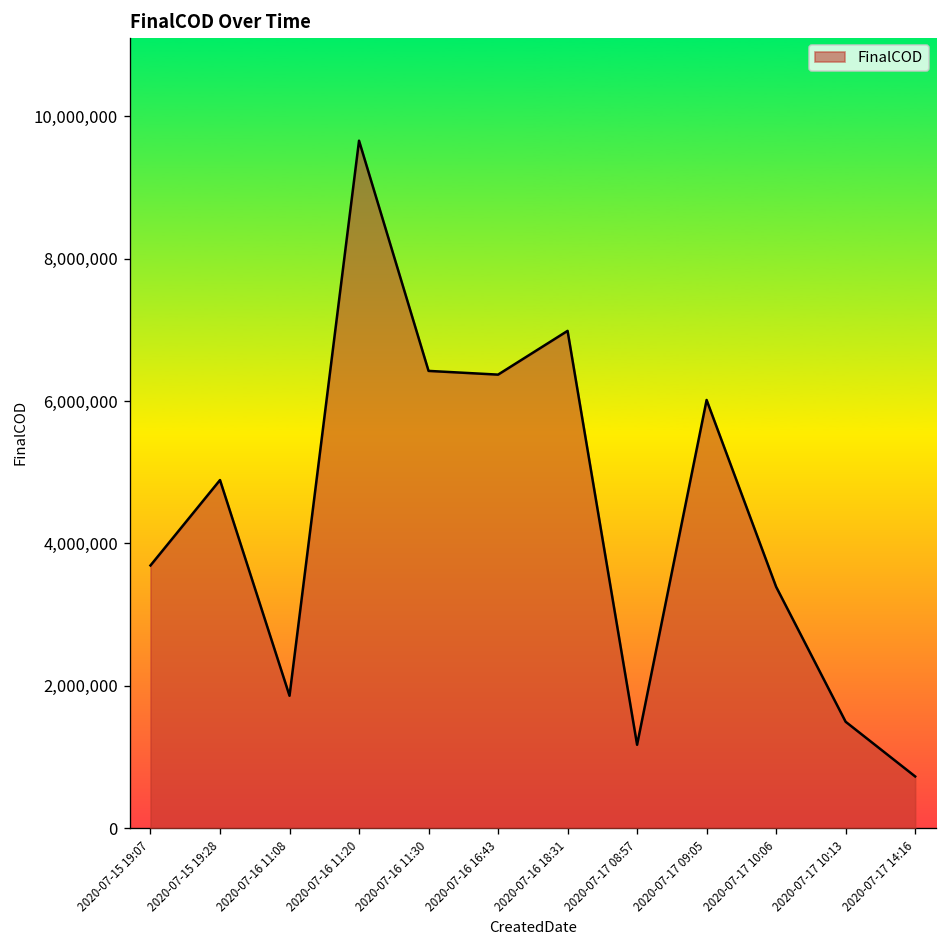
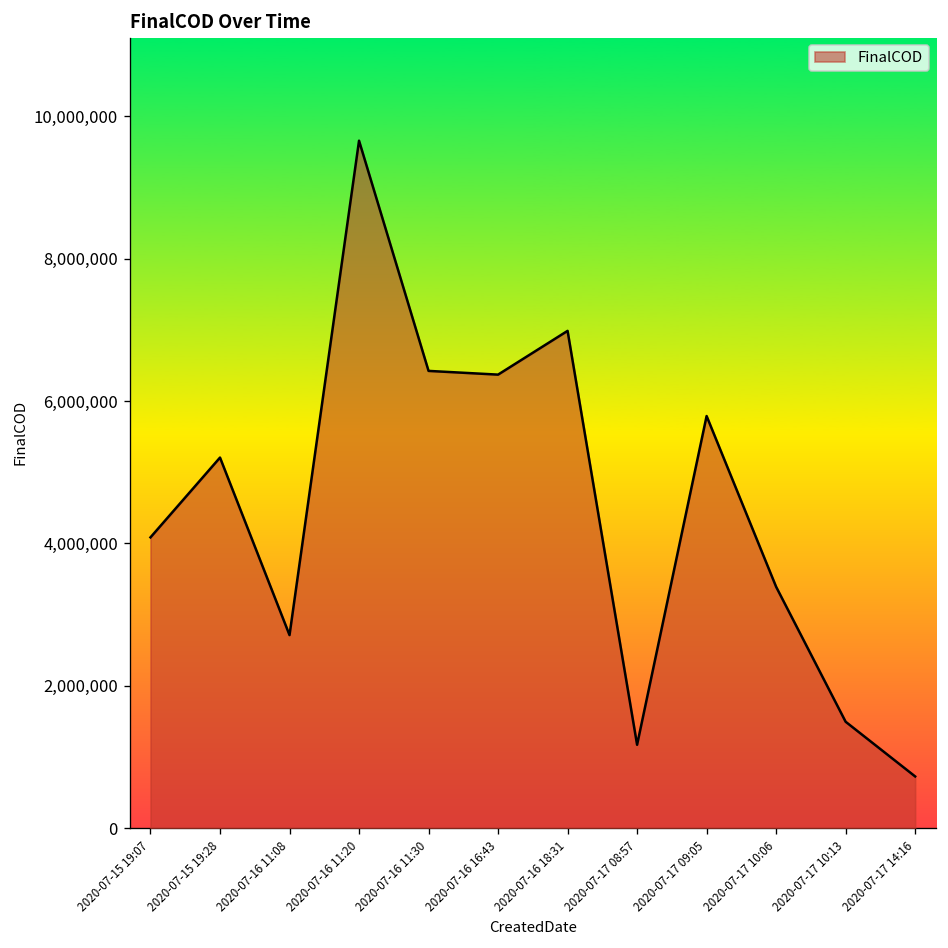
2020-07-15 19:07: 3,700,000 -> 4,100,000
2020-07-15 19:28: 4,900,000 -> 5,200,000
2020-07-16 11:08: 1,900,000 -> 2,700,000
2020-07-17 09:05: 6,000,000 -> 5,800,000
